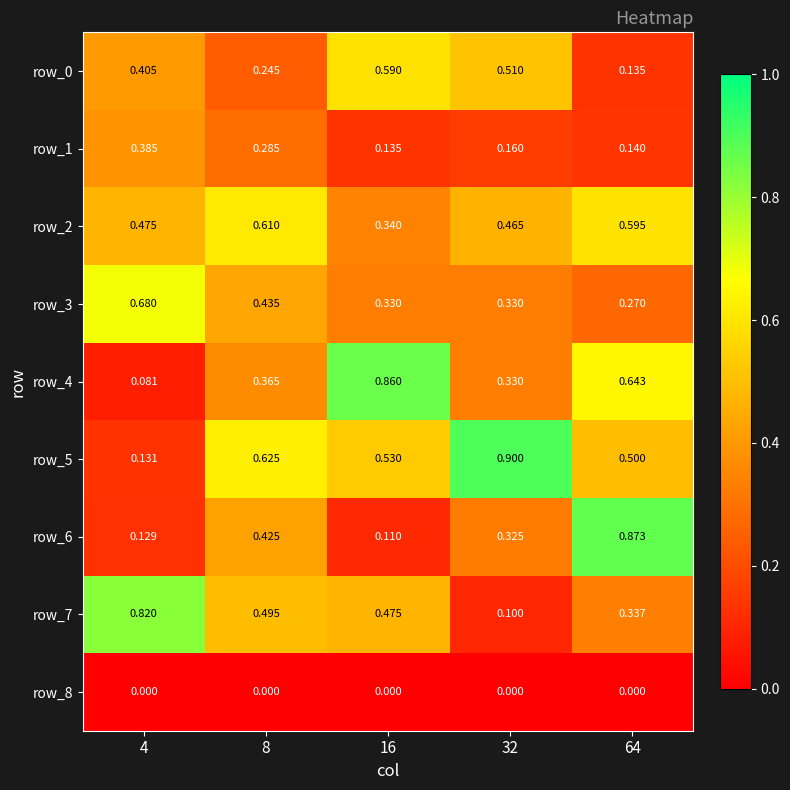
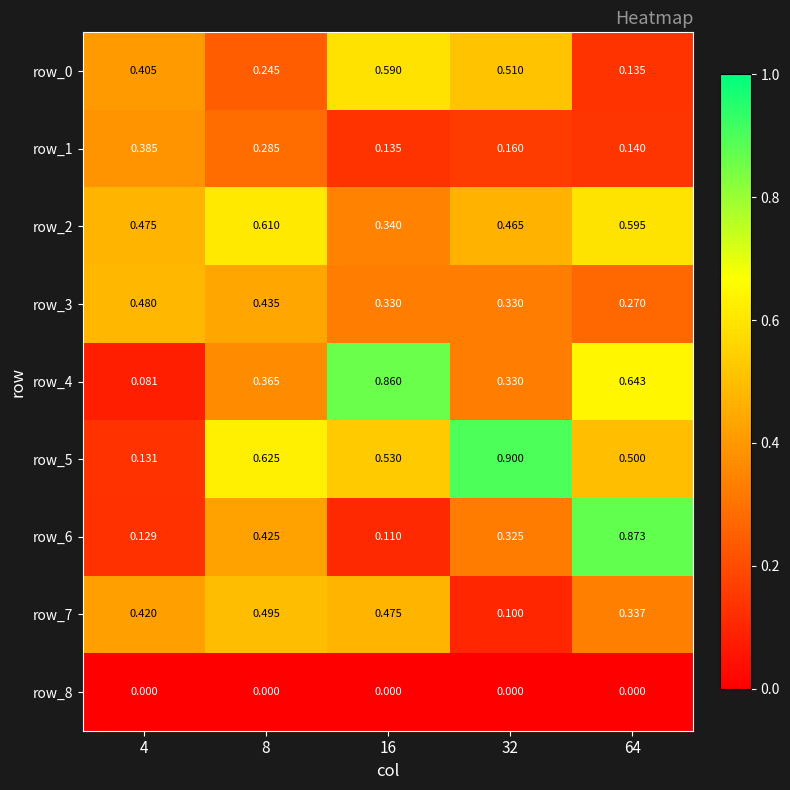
row_3, 4: 0.680 -> 0.480
row_7, 4: 0.820 -> 0.420
